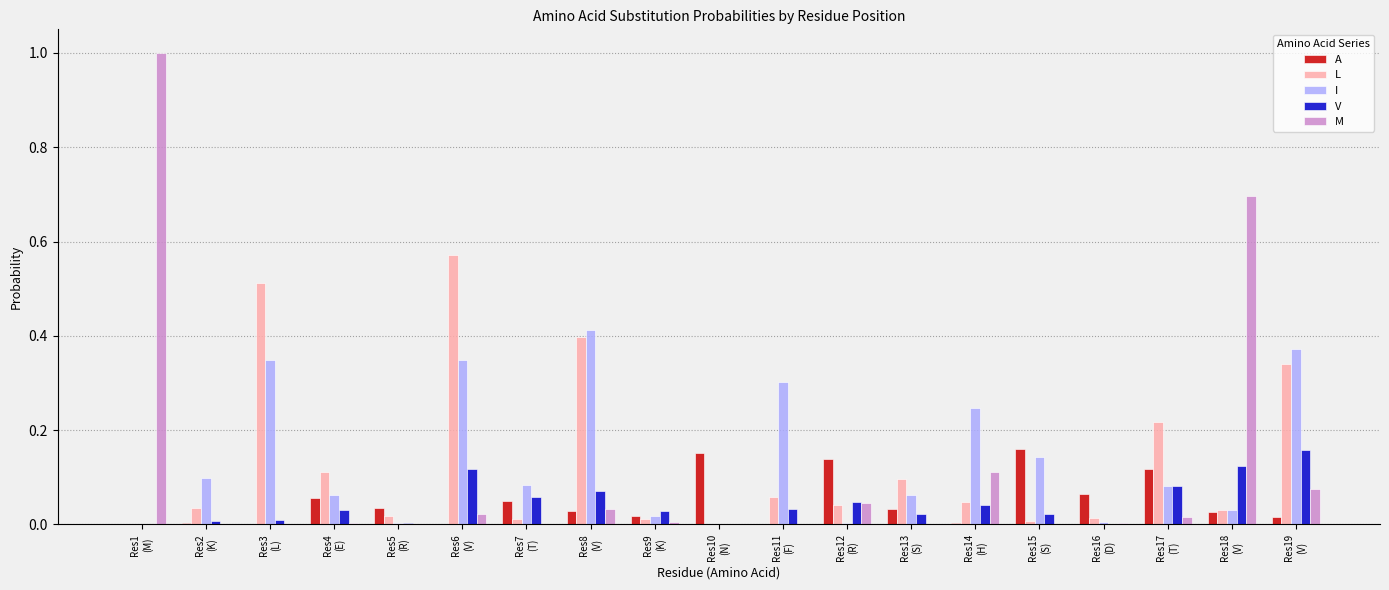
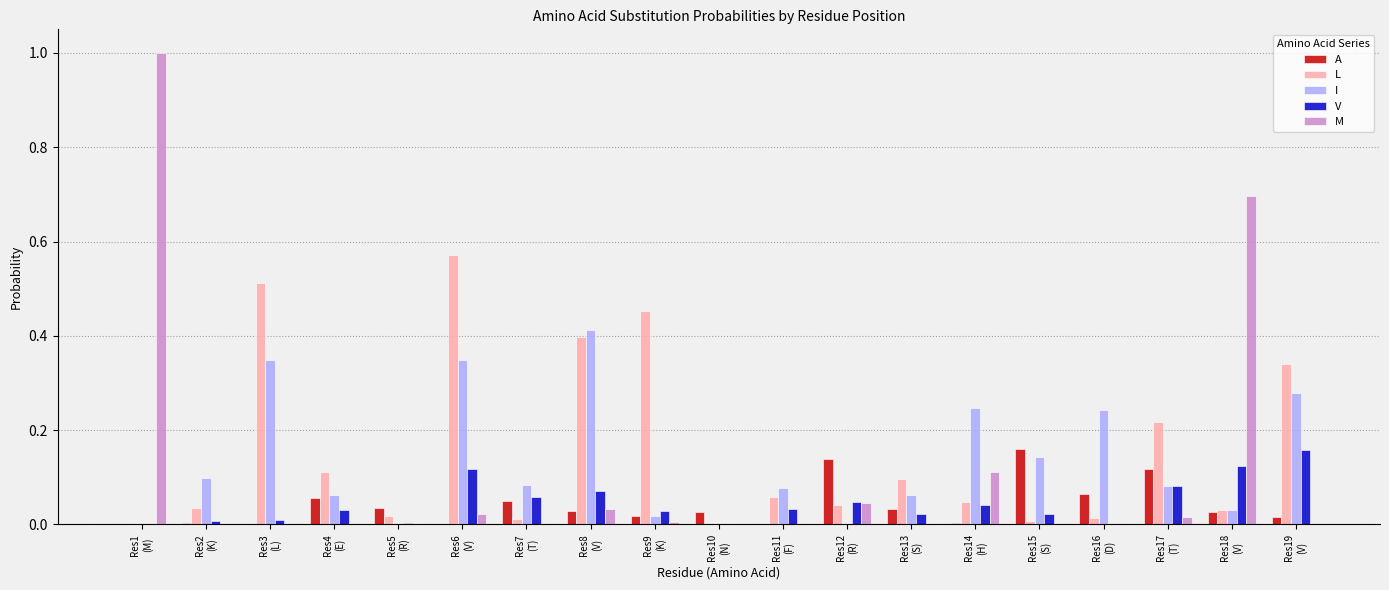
L, Res9 (K): 0.01 -> 0.45
A, Res10 (N): 0.15 -> 0.03
I, Res11 (F): 0.30 -> 0.08
I, Res16 (D): 0.00 -> 0.24
I, Res19 (V): 0.37 -> 0.28
M, Res19 (V): 0.08 -> 0.00
